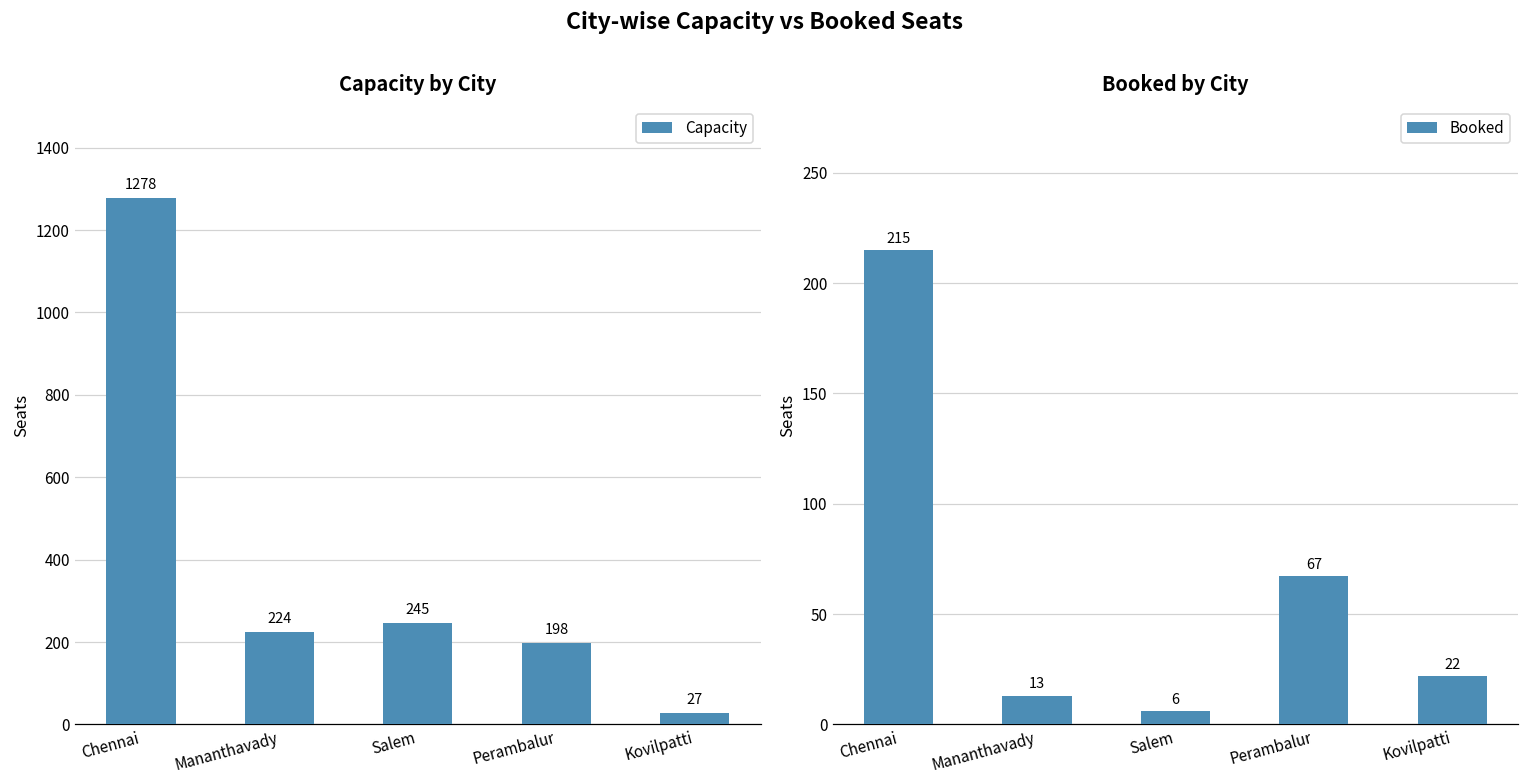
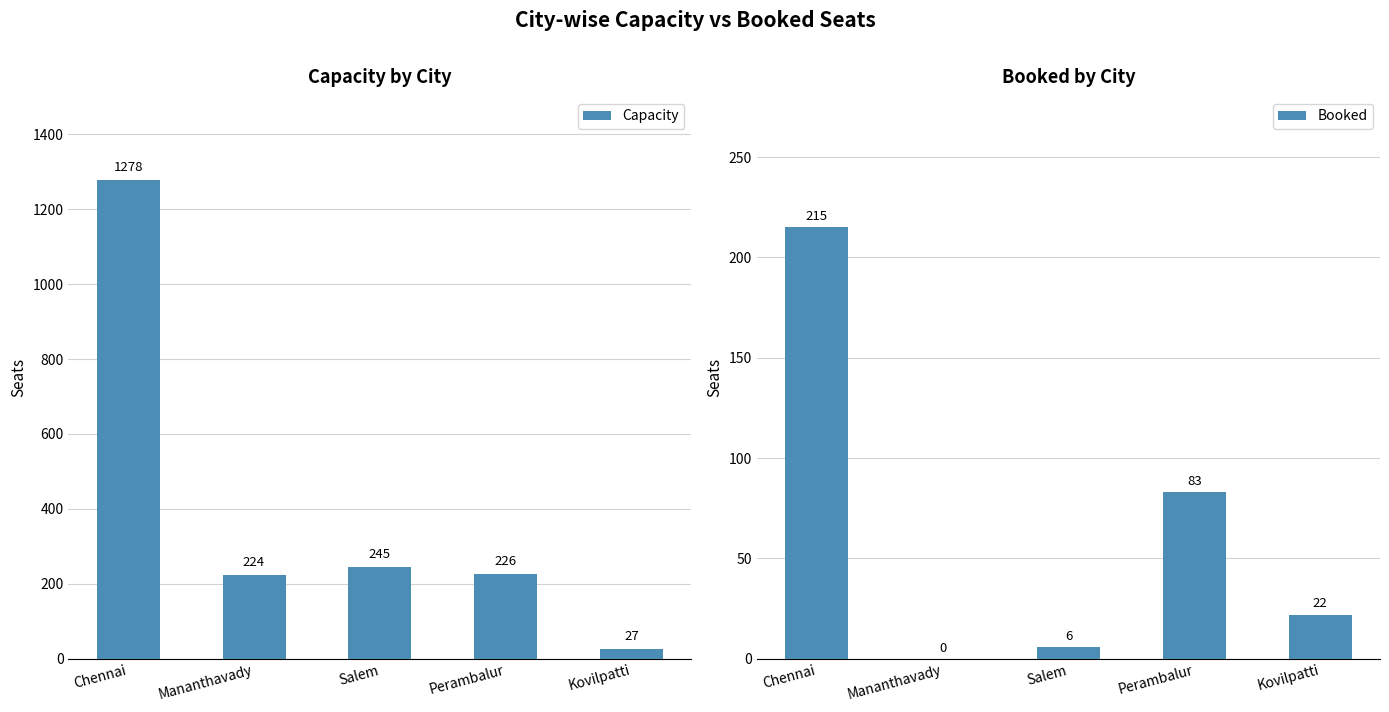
Capacity by City, Perambalur: 198 -> 226
Booked by City, Mananthavady: 13 -> 0
Booked by City, Perambalur: 67 -> 83
